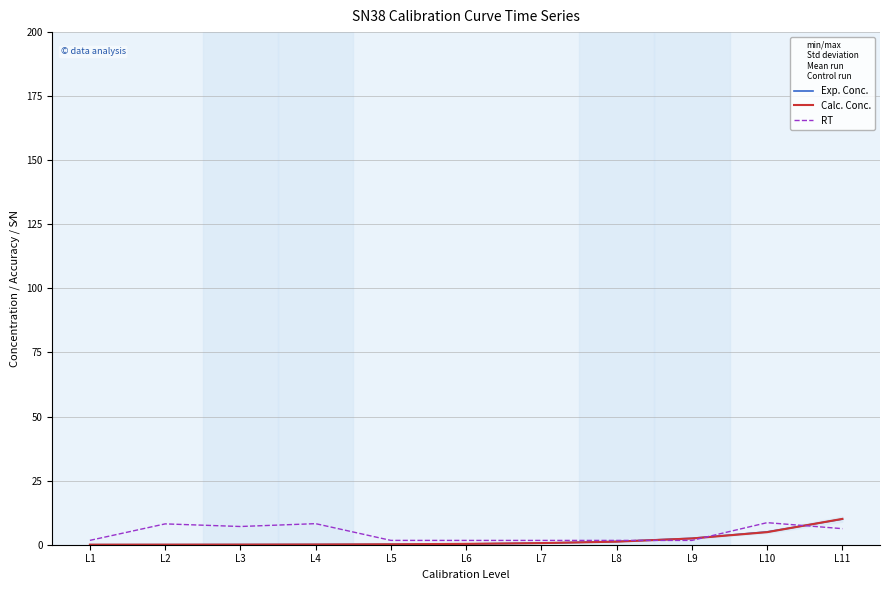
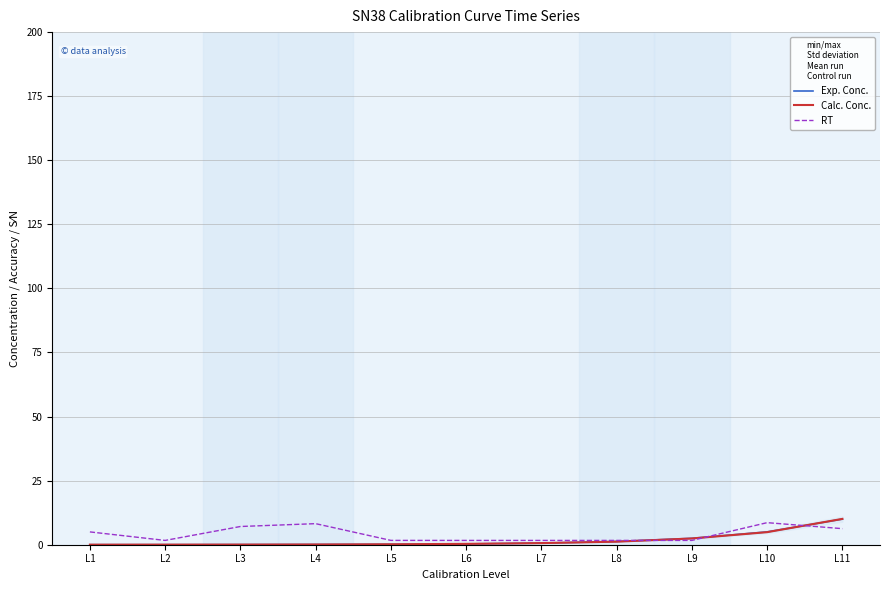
RT, L1: 2 -> 5
RT, L2: 8 -> 2
